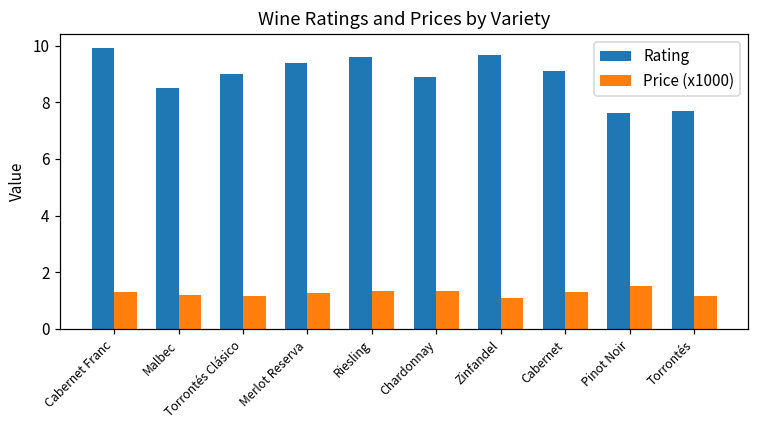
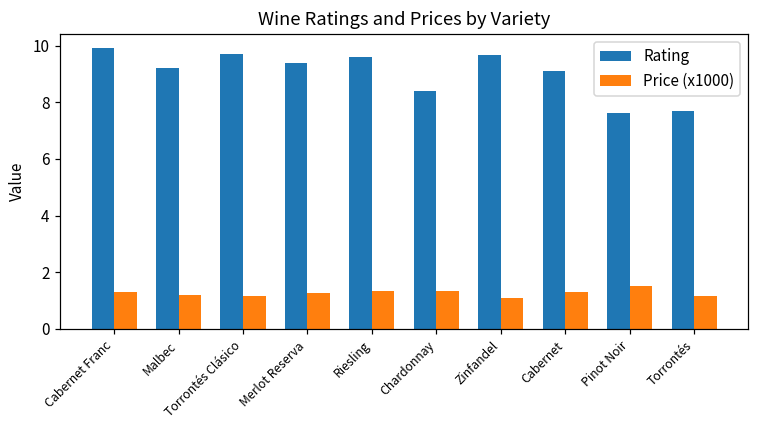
Rating, Malbec: 8.5 -> 9.2
Rating, Torrontés Clásico: 9.0 -> 9.7
Rating, Chardonnay: 8.9 -> 8.4
